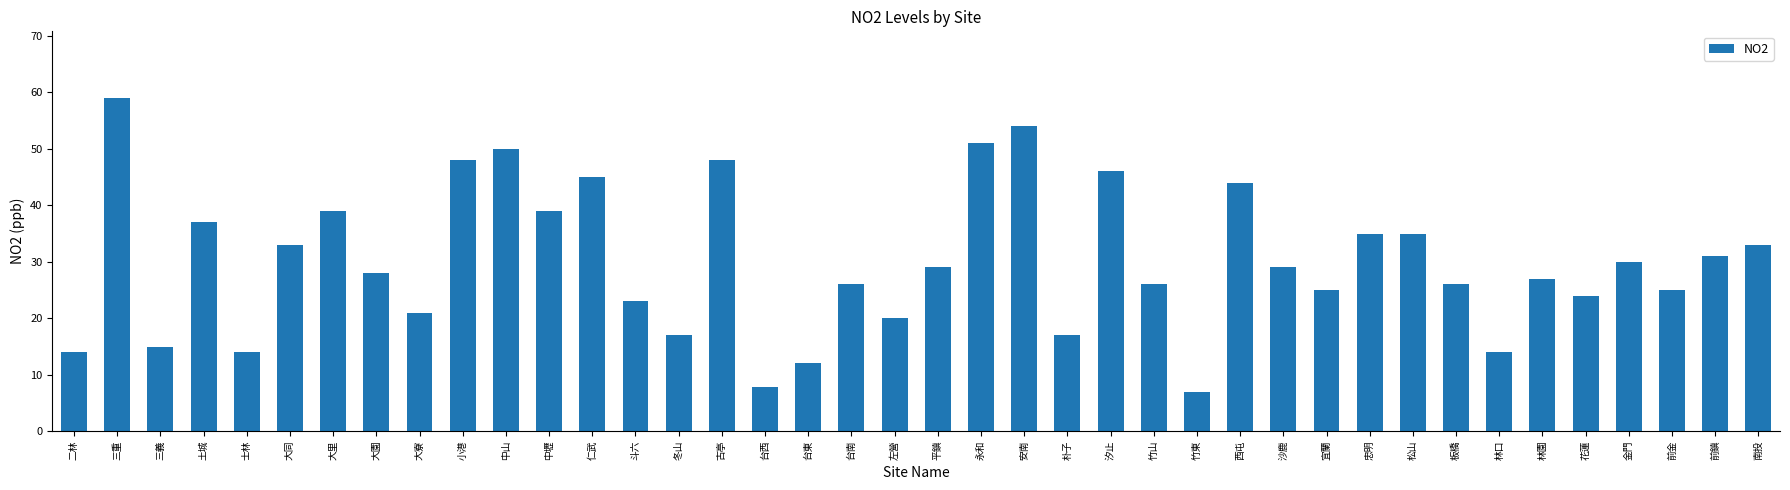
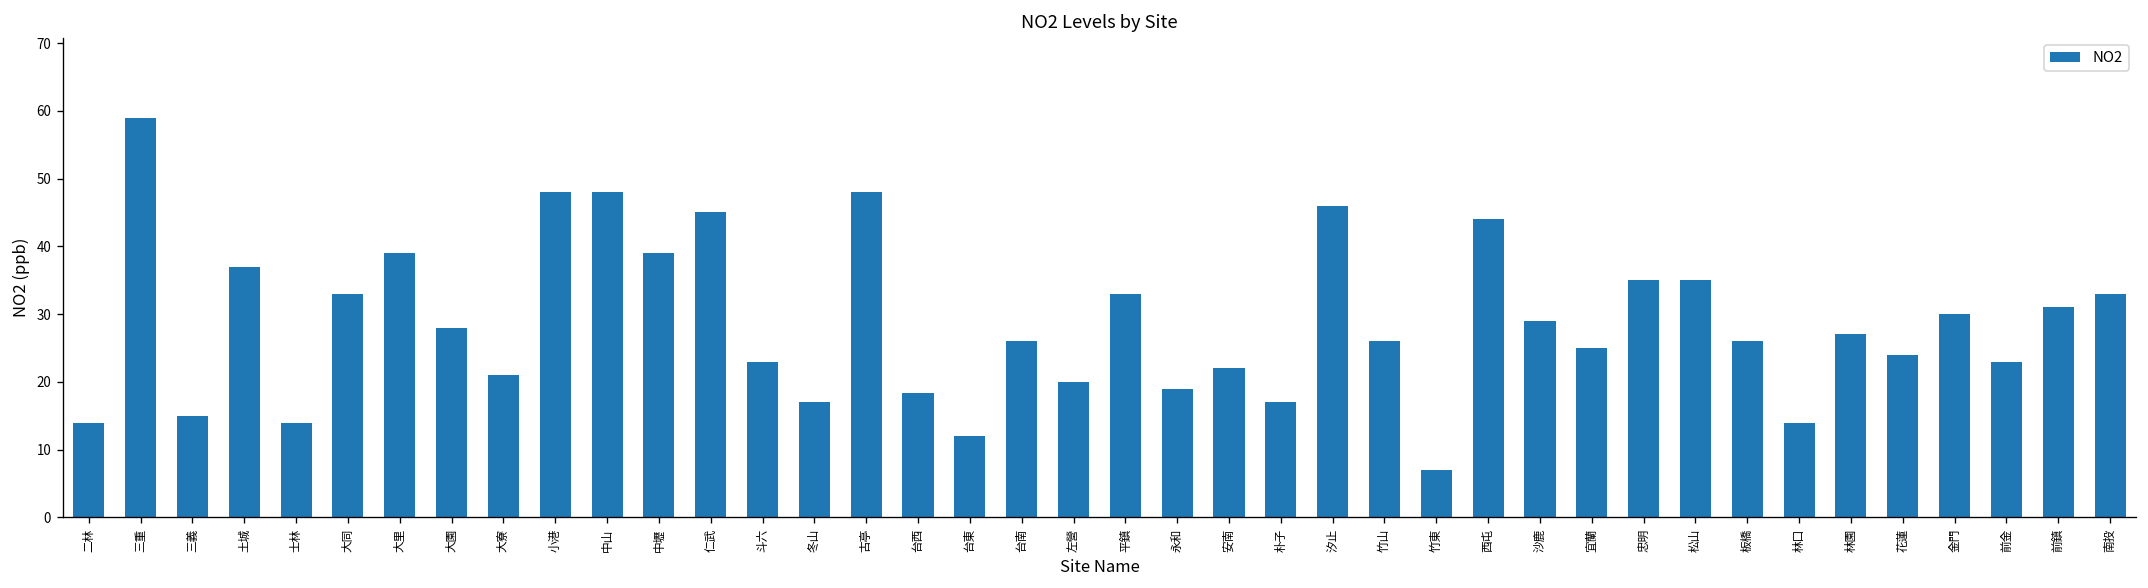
中山: 50 -> 48
台西: 8 -> 18
平鎮: 29 -> 33
永和: 51 -> 19
安南: 54 -> 22
前金: 25 -> 23
